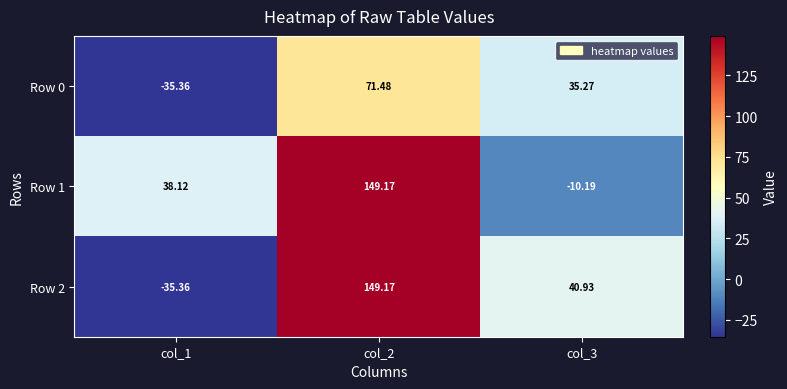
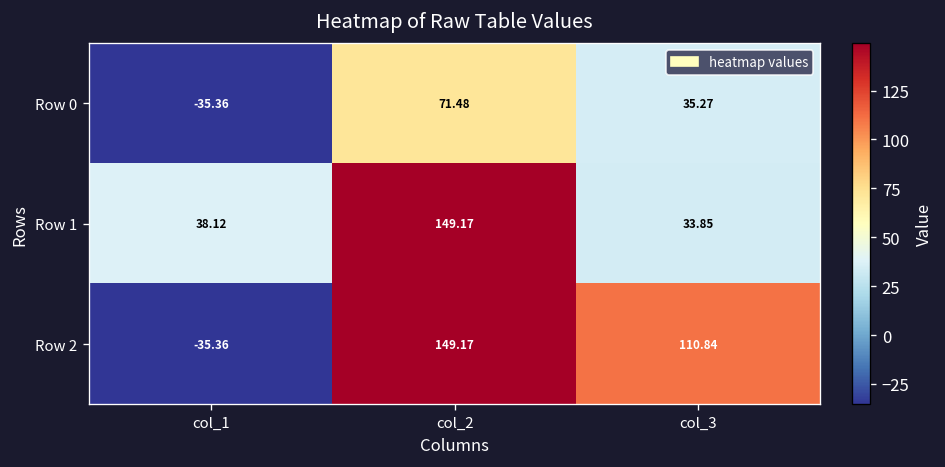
Row 1, col_3: -10.19 -> 33.85
Row 2, col_3: 40.93 -> 110.84
